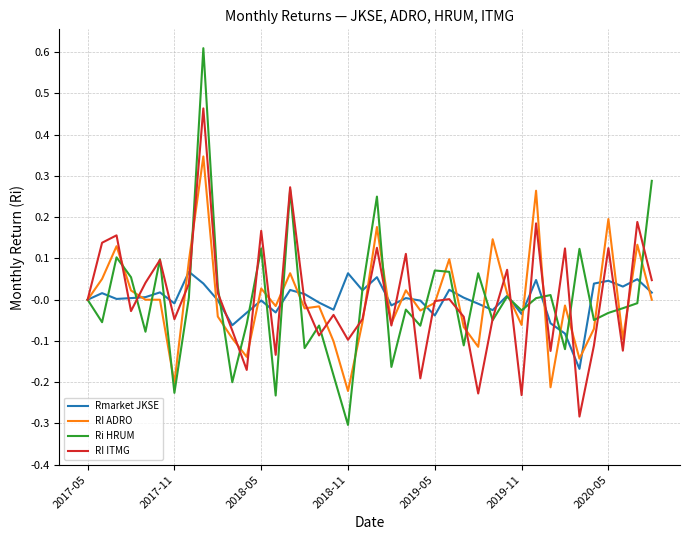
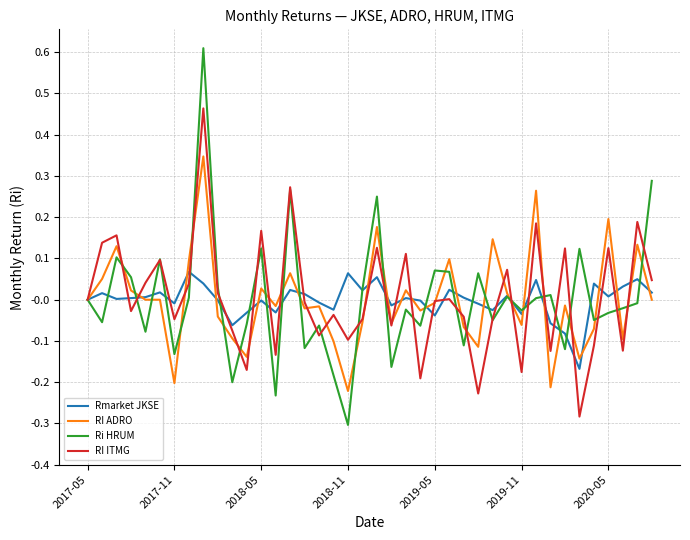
Ri HRUM, 2017-11: -0.23 -> -0.13
RI ITMG, 2019-11: -0.23 -> -0.18
Rmarket JKSE, 2020-05: 0.05 -> 0.01
